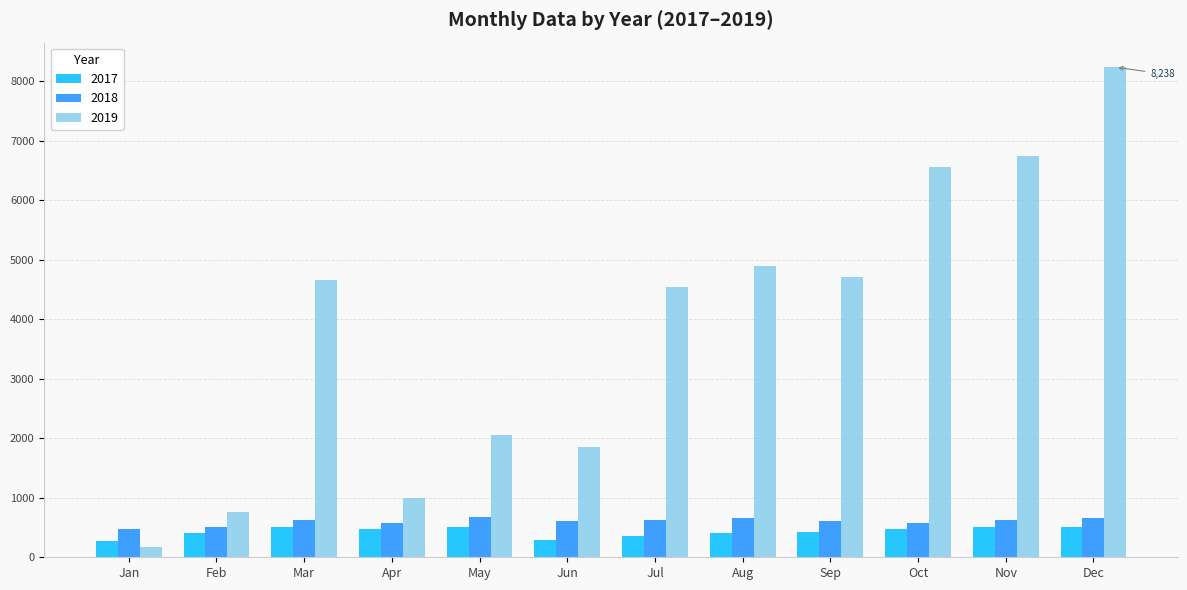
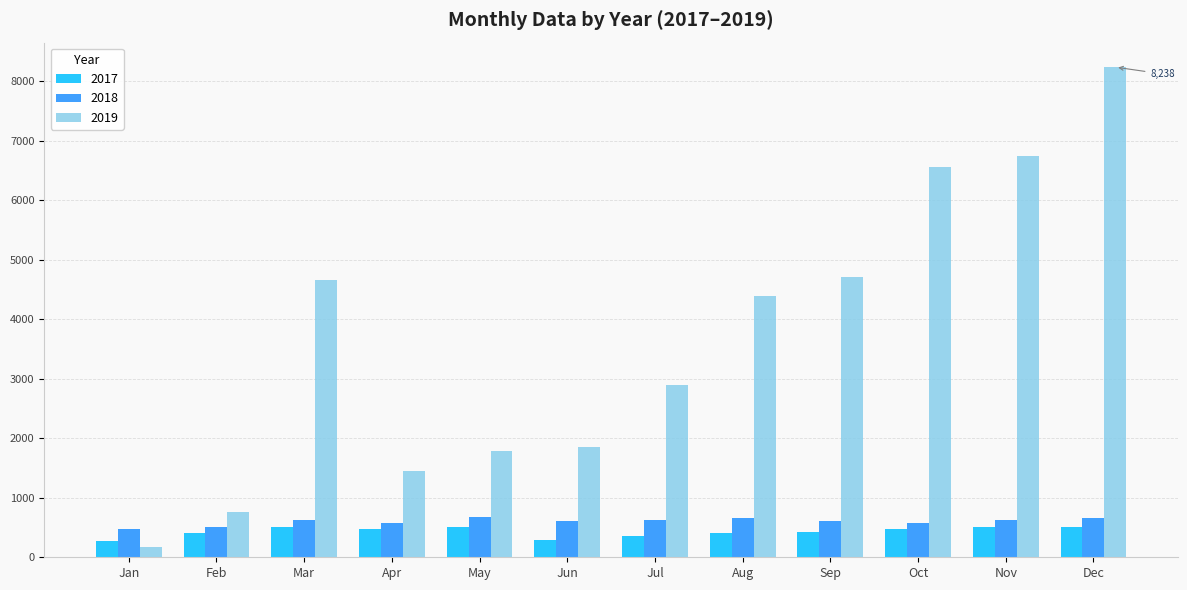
2019, Apr: 1000 -> 1400
2019, May: 2100 -> 1800
2019, Jul: 4500 -> 2900
2019, Aug: 4900 -> 4400
